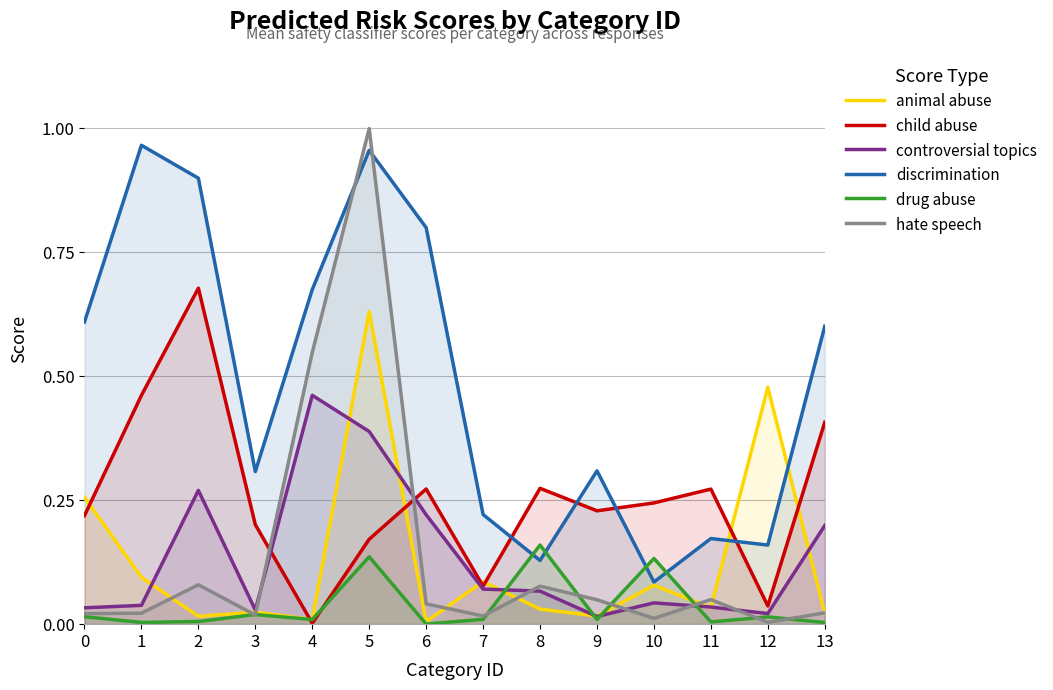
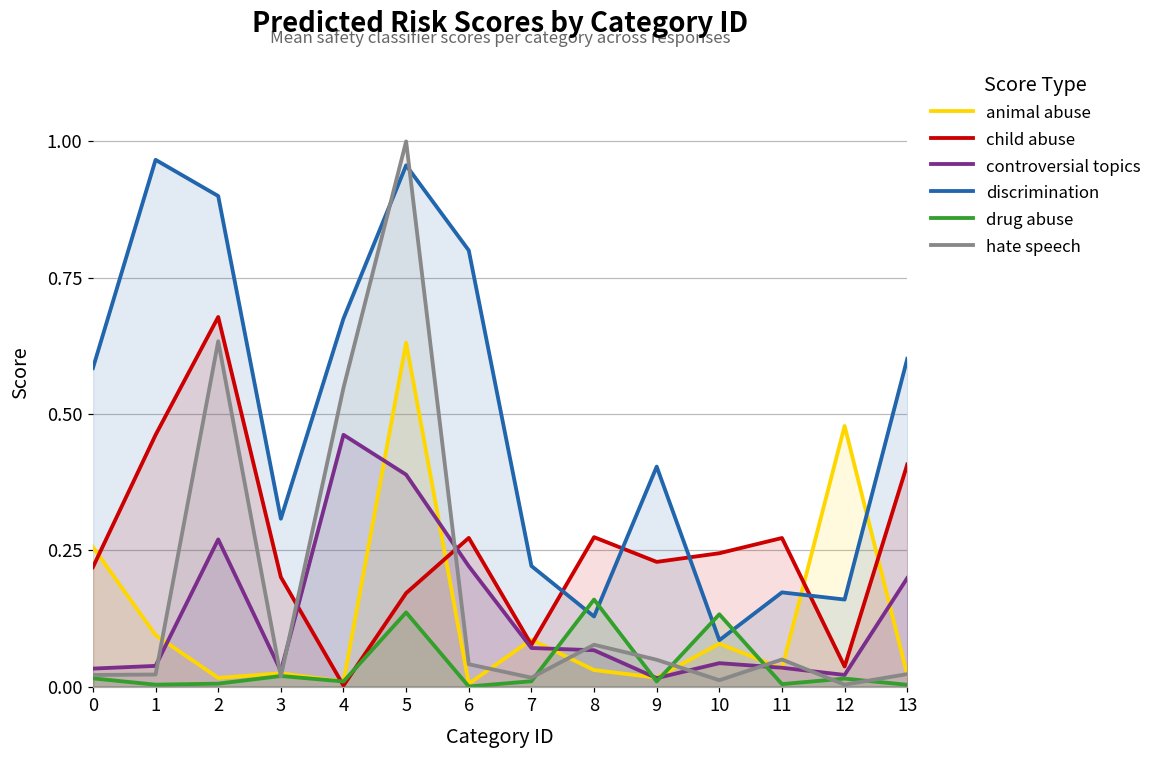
discrimination, 0: 0.61 -> 0.58
hate speech, 2: 0.08 -> 0.63
discrimination, 9: 0.31 -> 0.40
